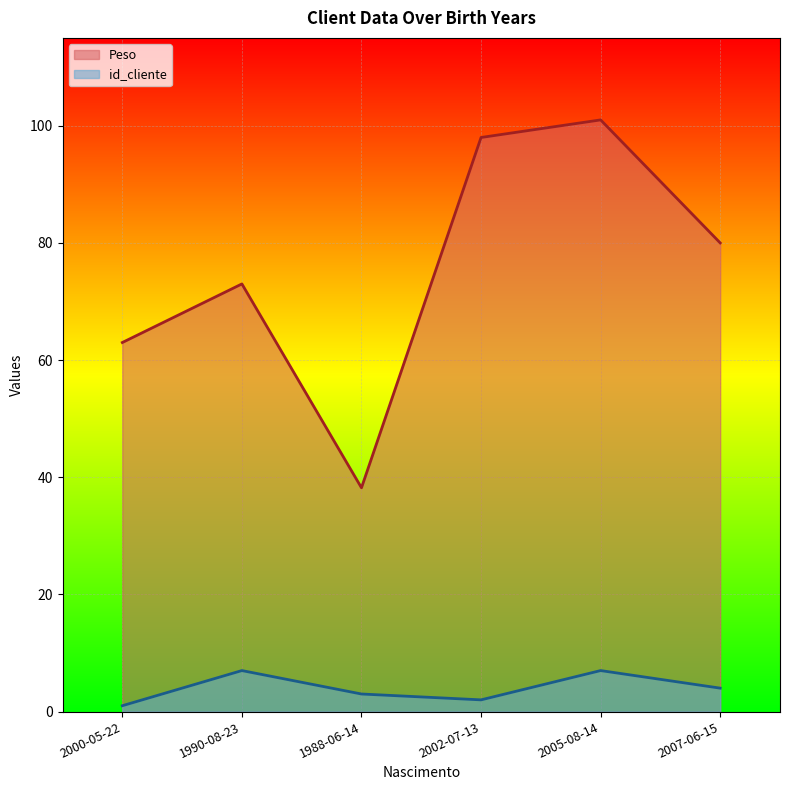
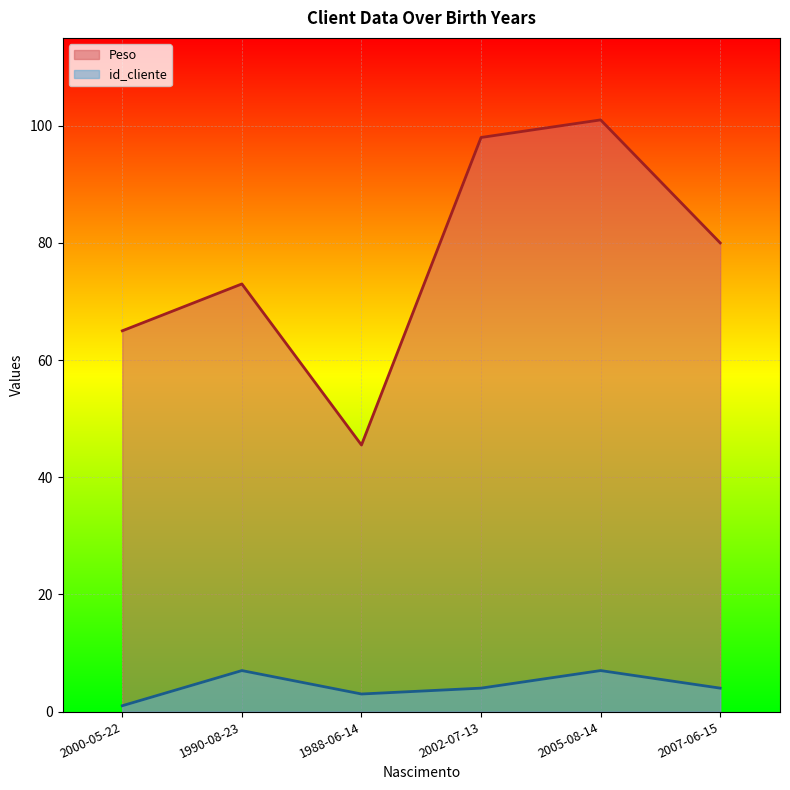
Peso, 2000-05-22: 63 -> 65
Peso, 1988-06-14: 38 -> 46
id_cliente, 2002-07-13: 2 -> 4
